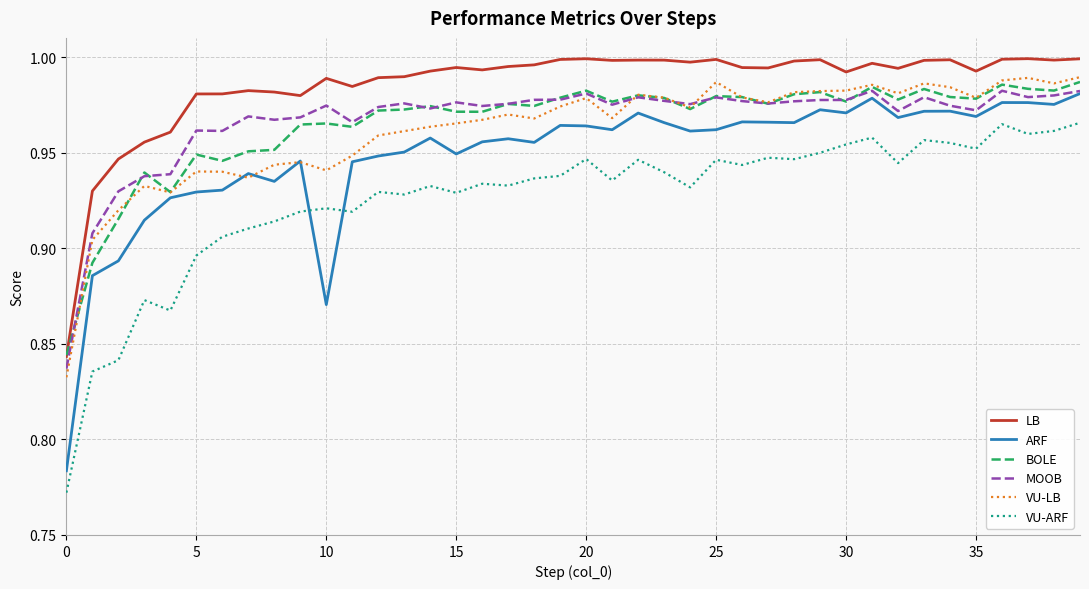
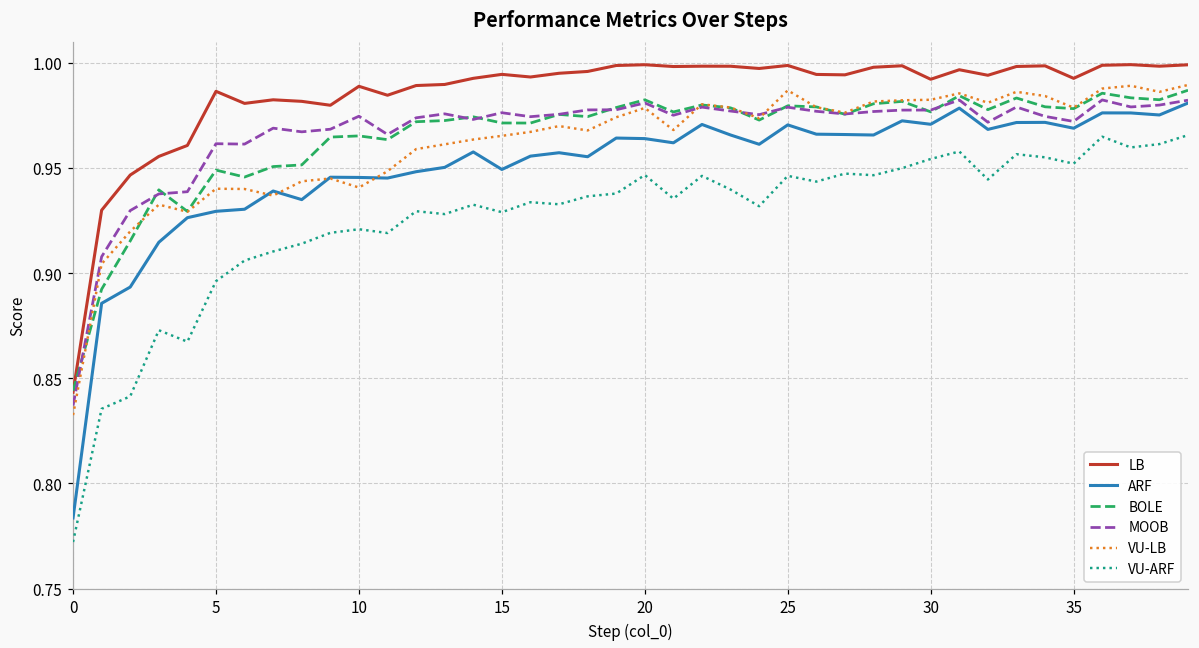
LB, 5: 0.981 -> 0.986
ARF, 10: 0.870 -> 0.945
ARF, 25: 0.962 -> 0.970
